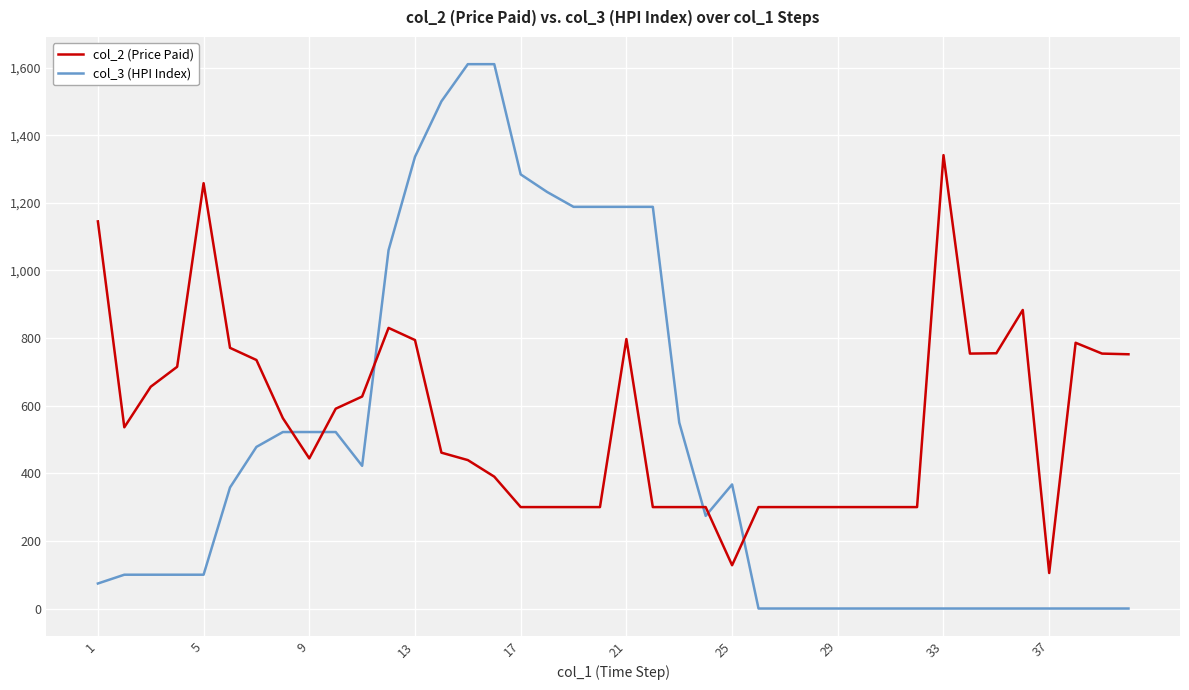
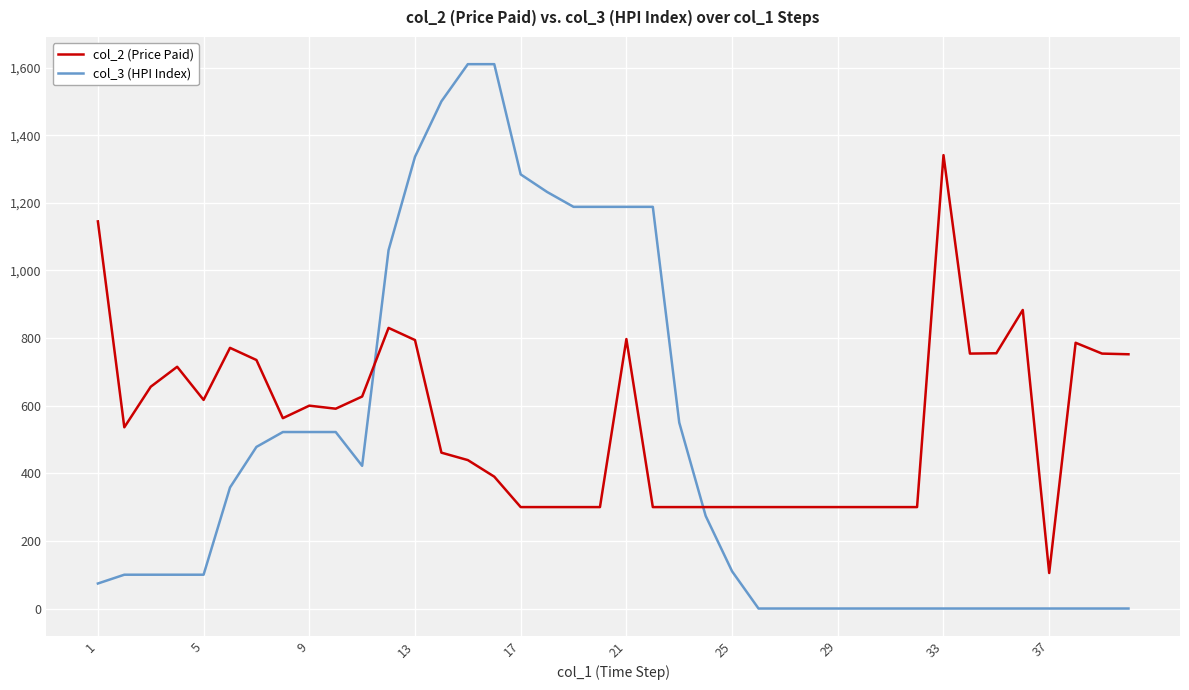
col_2 (Price Paid), 5: 1,260 -> 620
col_2 (Price Paid), 9: 440 -> 600
col_2 (Price Paid), 25: 130 -> 300
col_3 (HPI Index), 25: 370 -> 110
